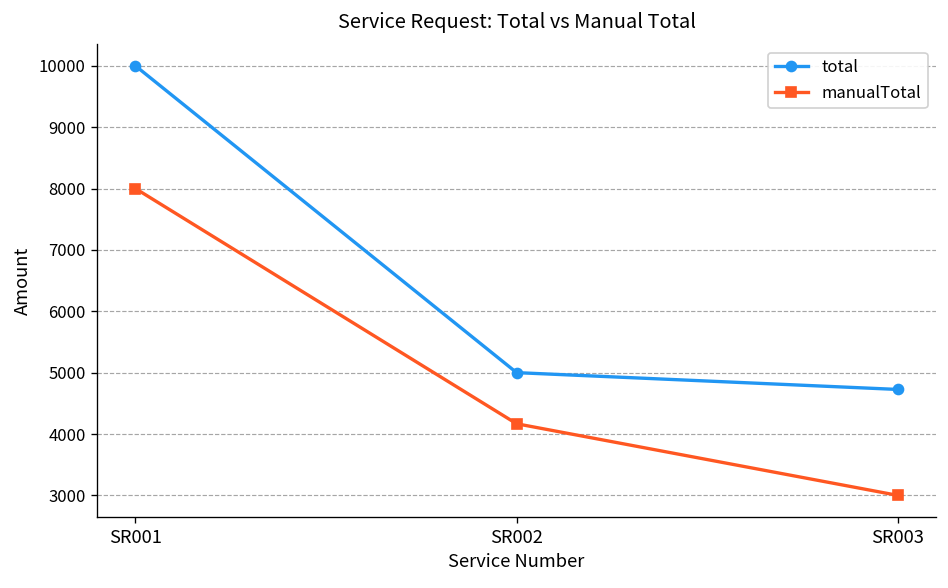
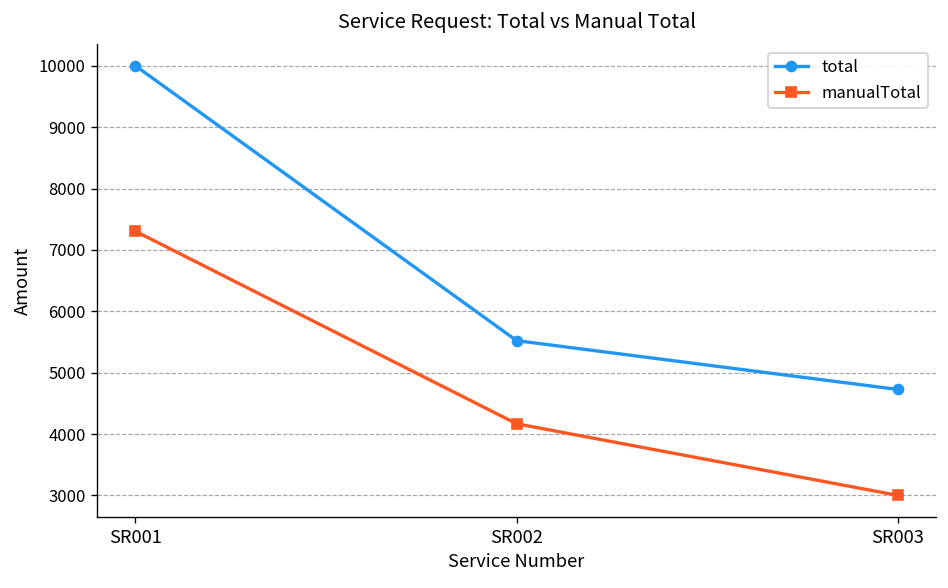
manualTotal, SR001: 8000 -> 7300
total, SR002: 5000 -> 5500
